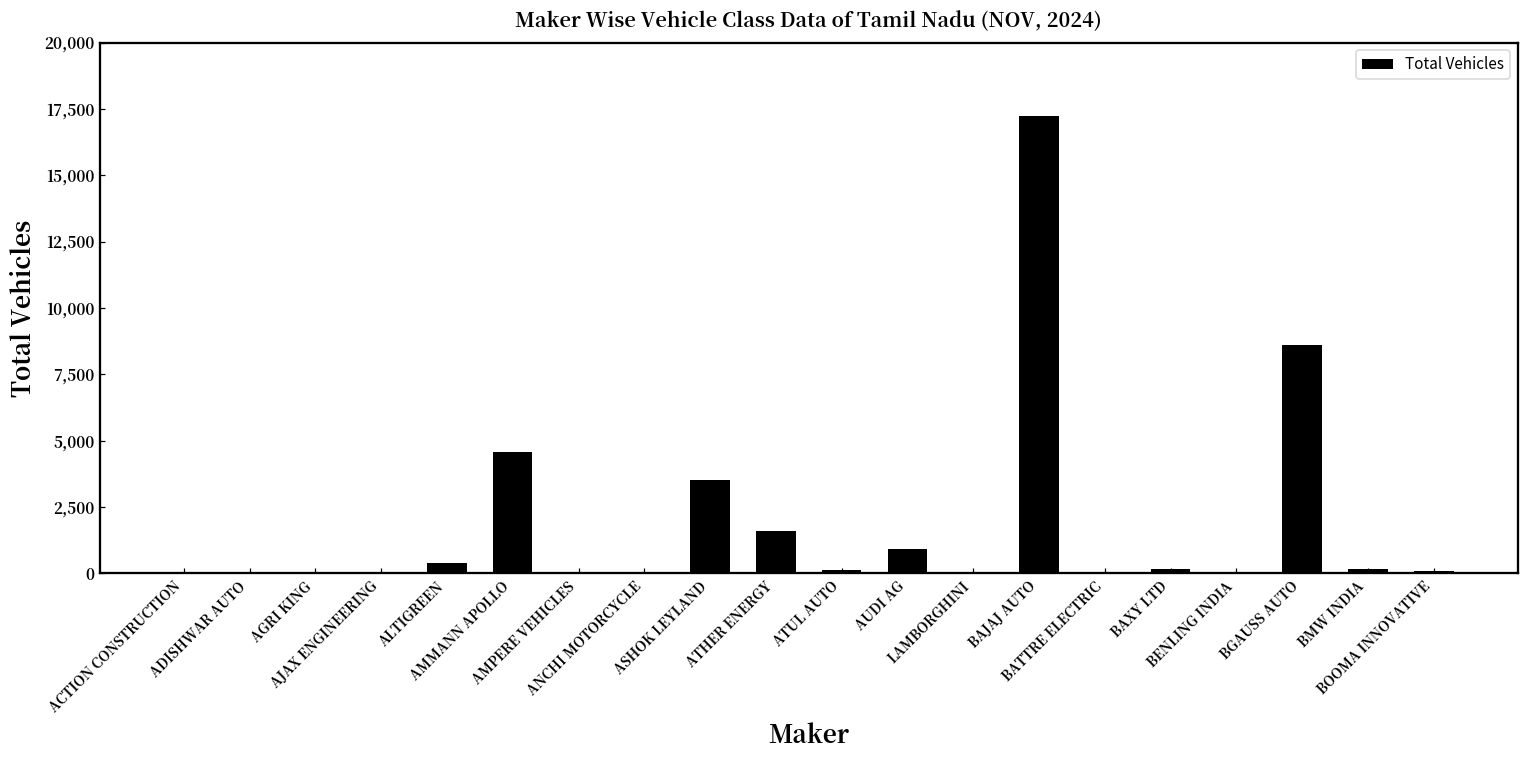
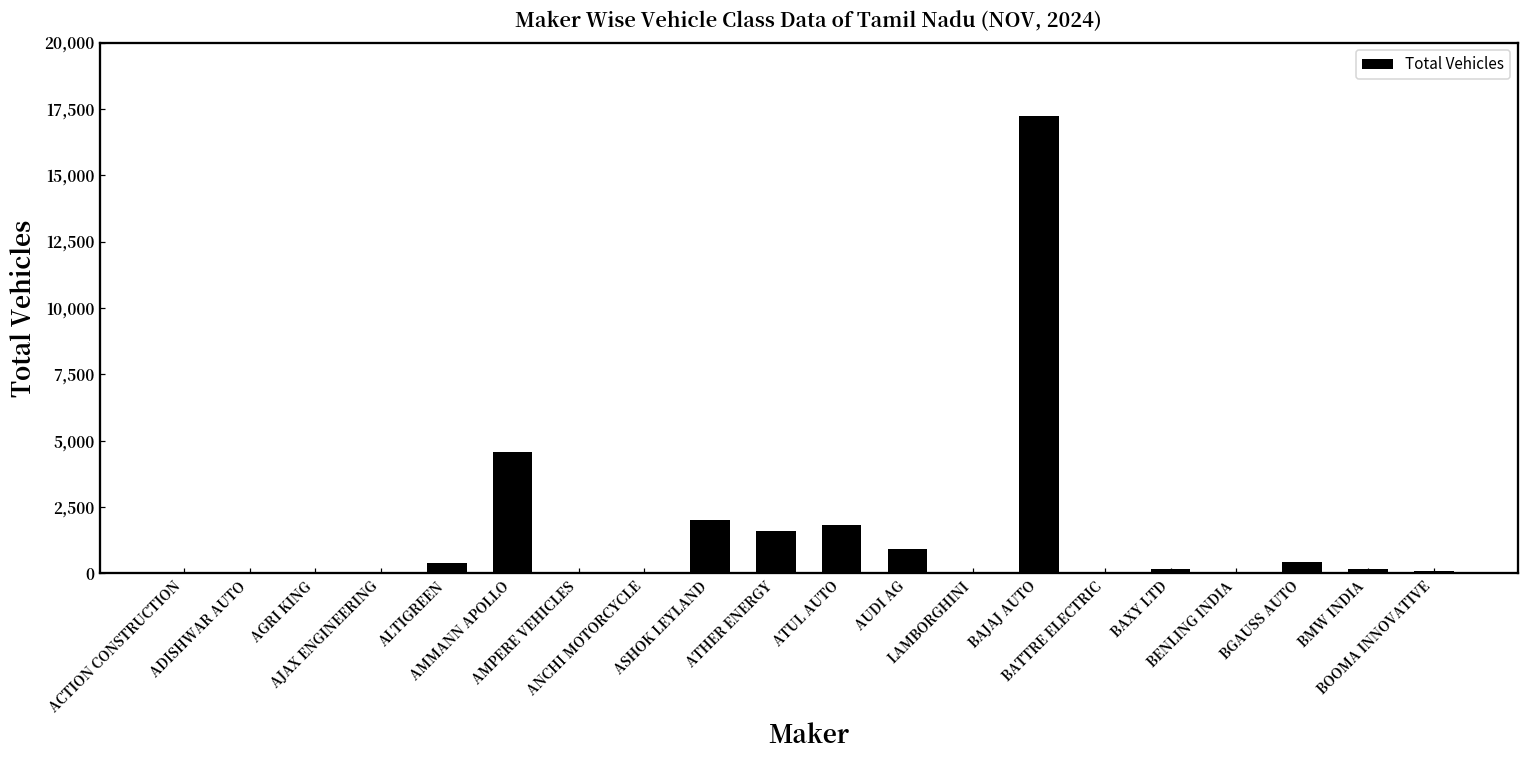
ASHOK LEYLAND: 3,500 -> 2,000
ATUL AUTO: 100 -> 1,800
BGAUSS AUTO: 8,600 -> 400
